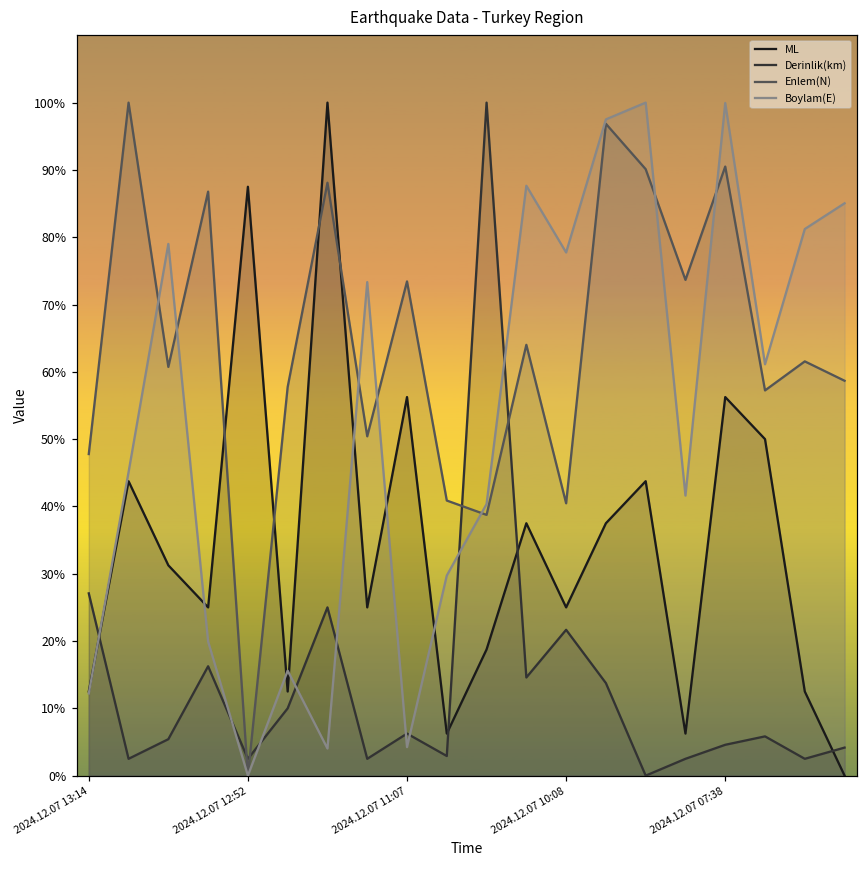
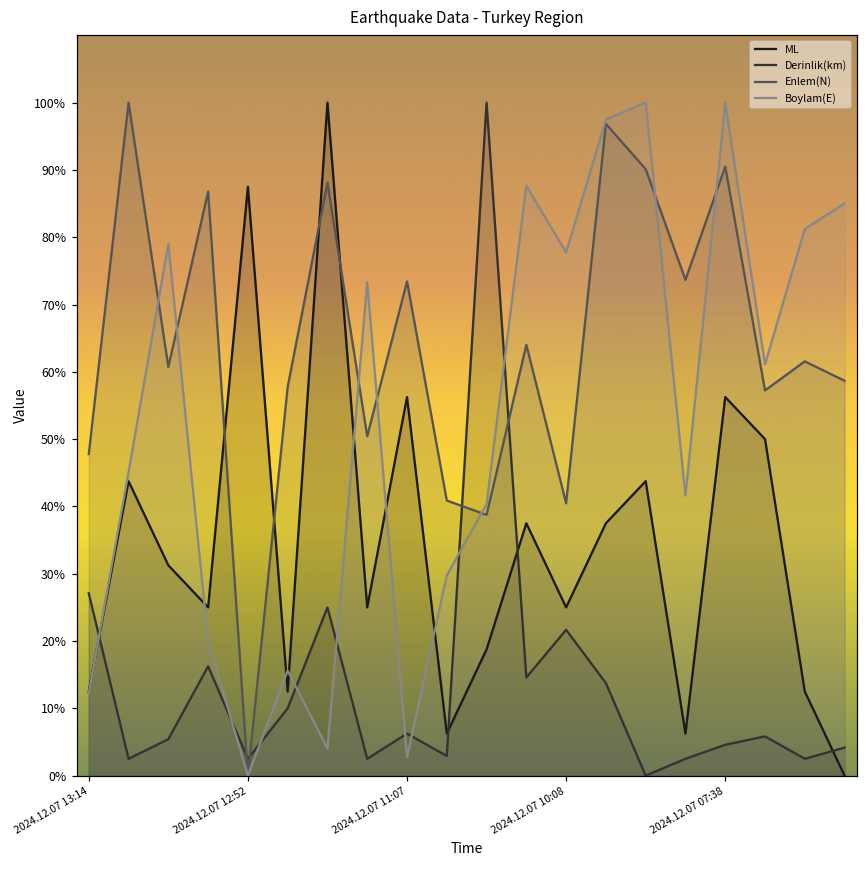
Boylam(E), 2024.12.07 11:07: 4% -> 3%
